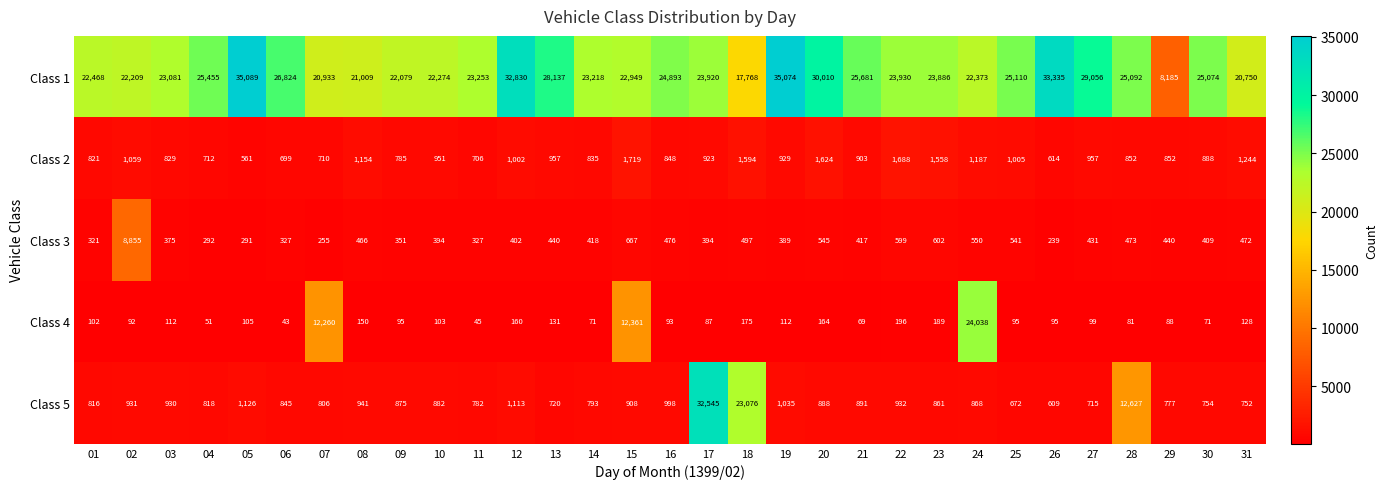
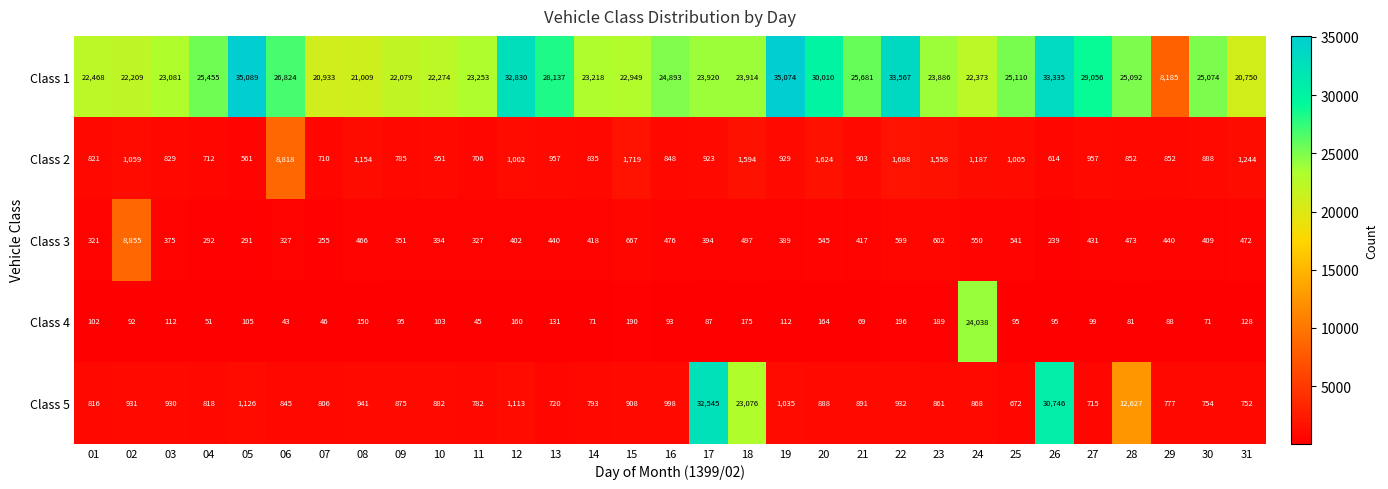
Class 1, 18: 17,768 -> 23,914
Class 1, 22: 23,930 -> 33,567
Class 2, 06: 699 -> 8,818
Class 4, 07: 12,260 -> 46
Class 4, 15: 12,361 -> 190
Class 5, 26: 609 -> 30,746
